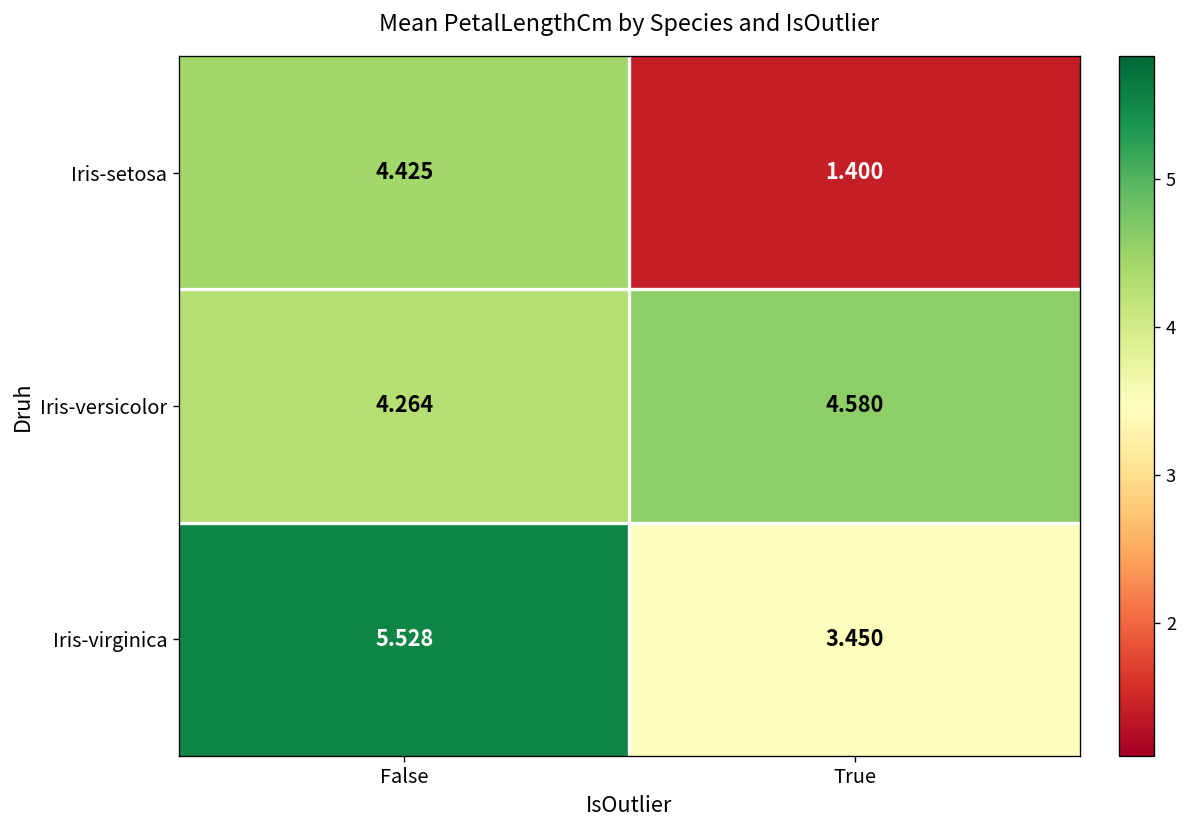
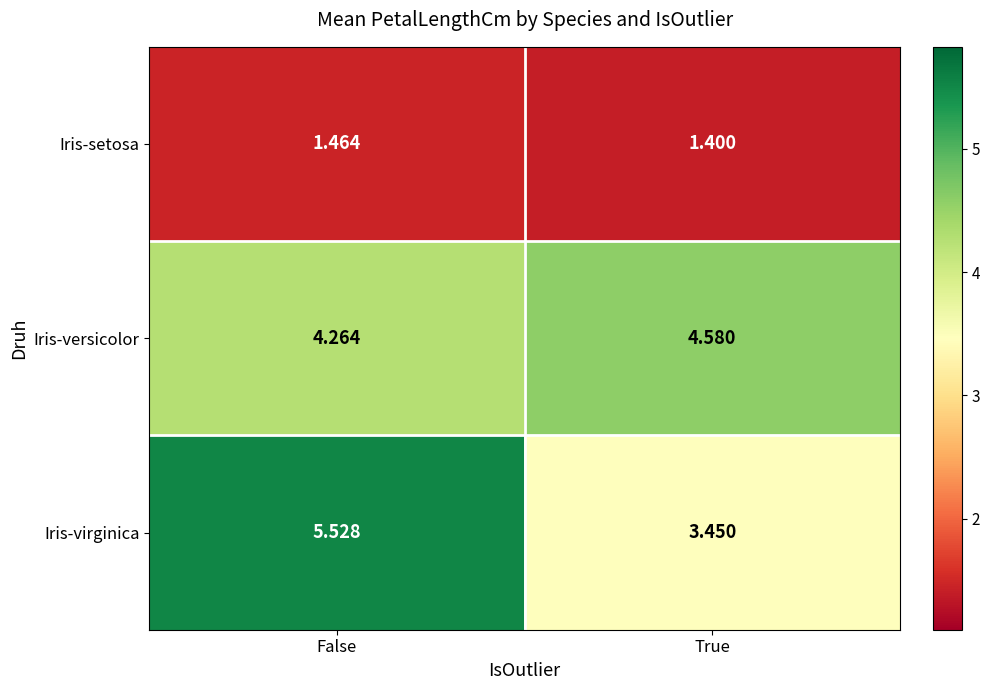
Iris-setosa, False: 4.425 -> 1.464
